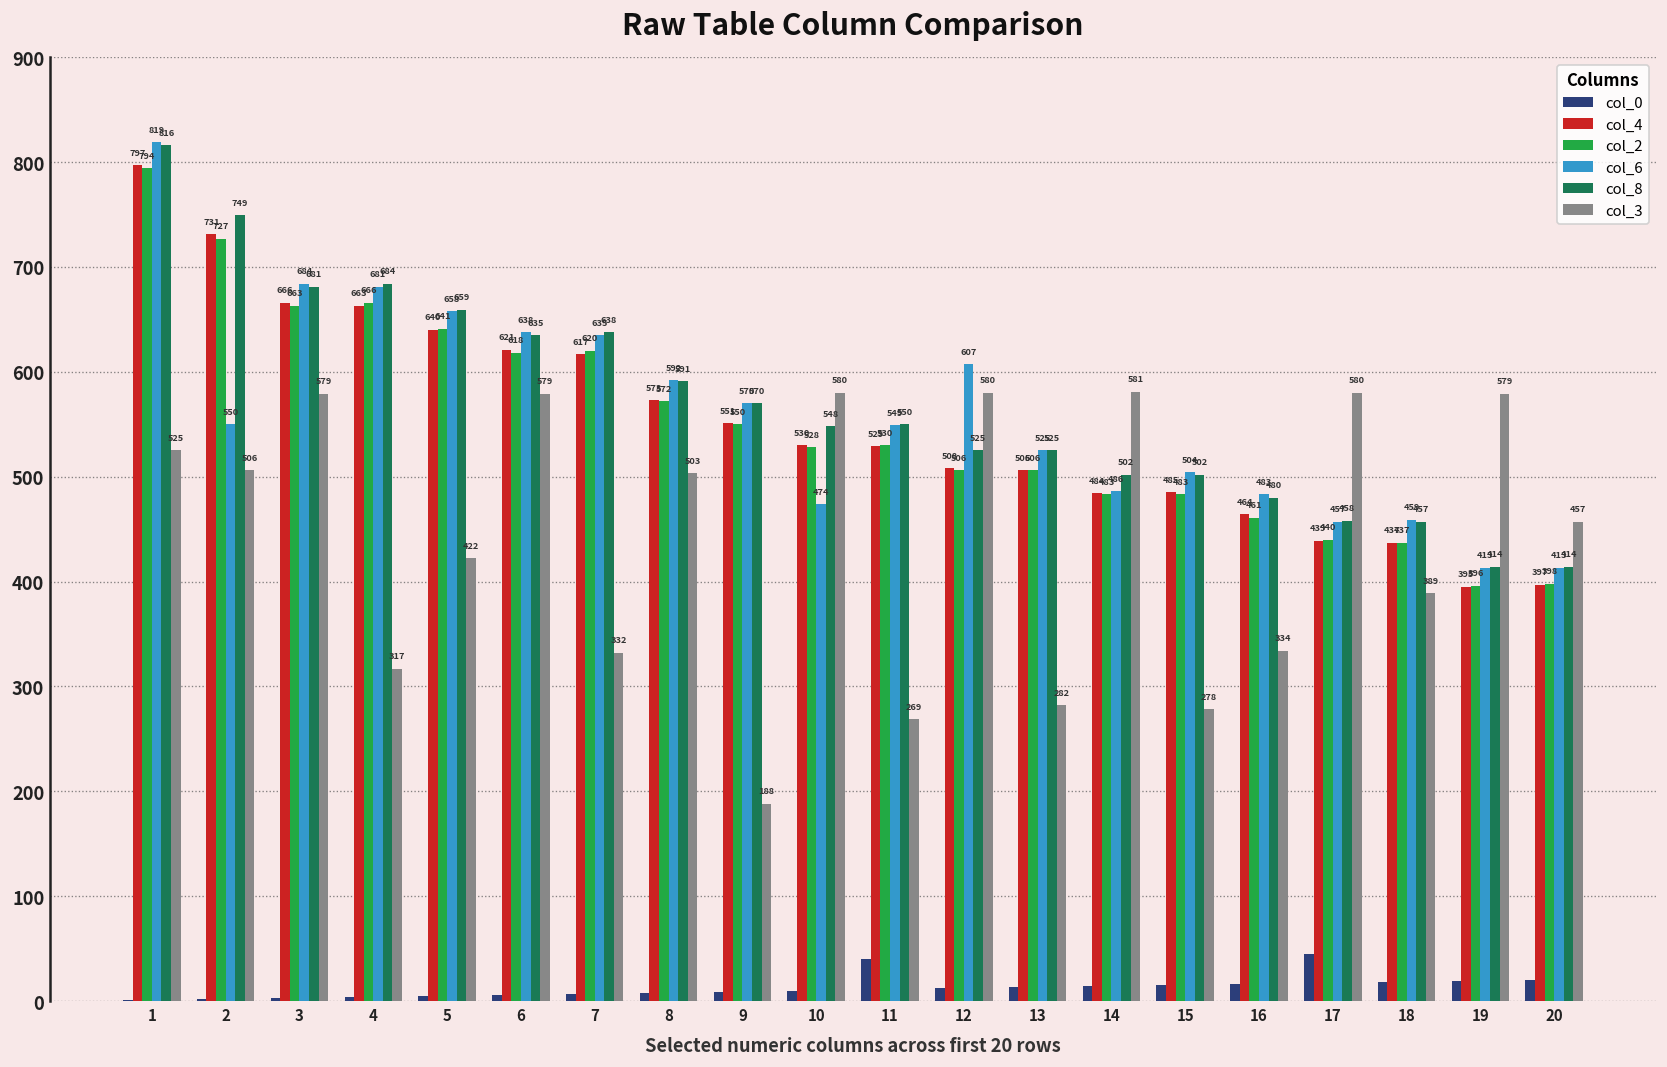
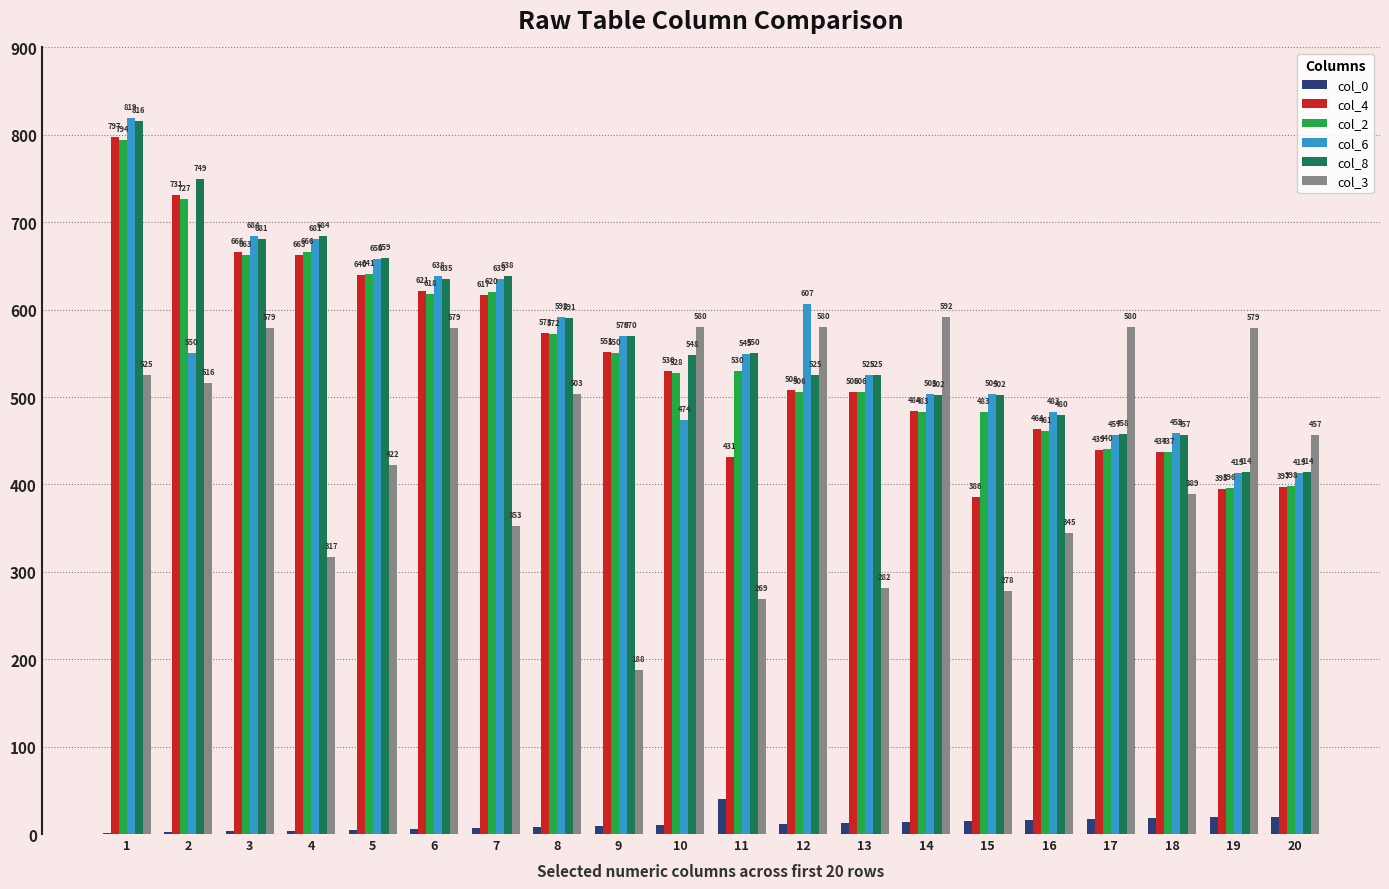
col_3, 2: 506 -> 516
col_3, 7: 332 -> 353
col_4, 11: 529 -> 431
col_6, 14: 486 -> 503
col_3, 14: 581 -> 592
col_4, 15: 485 -> 386
col_3, 16: 334 -> 345
col_0, 17: 50 -> 20
